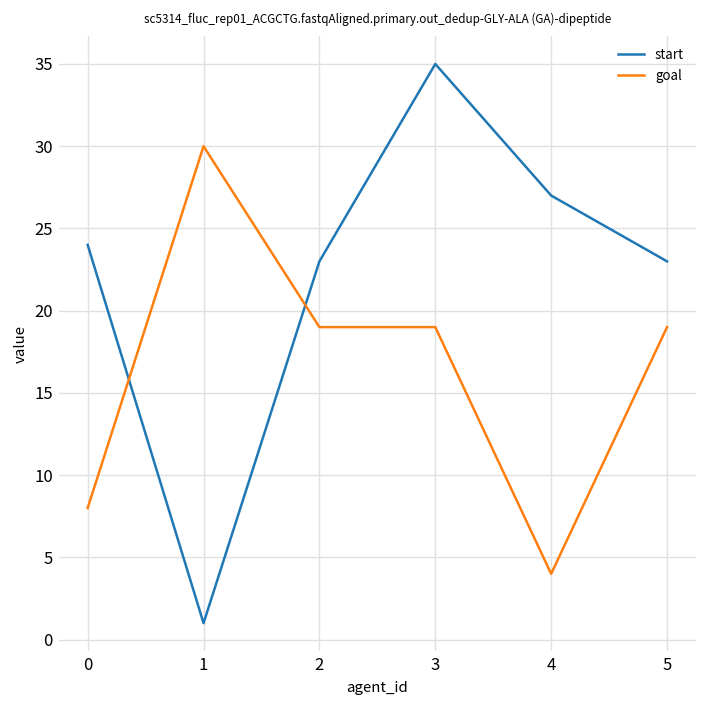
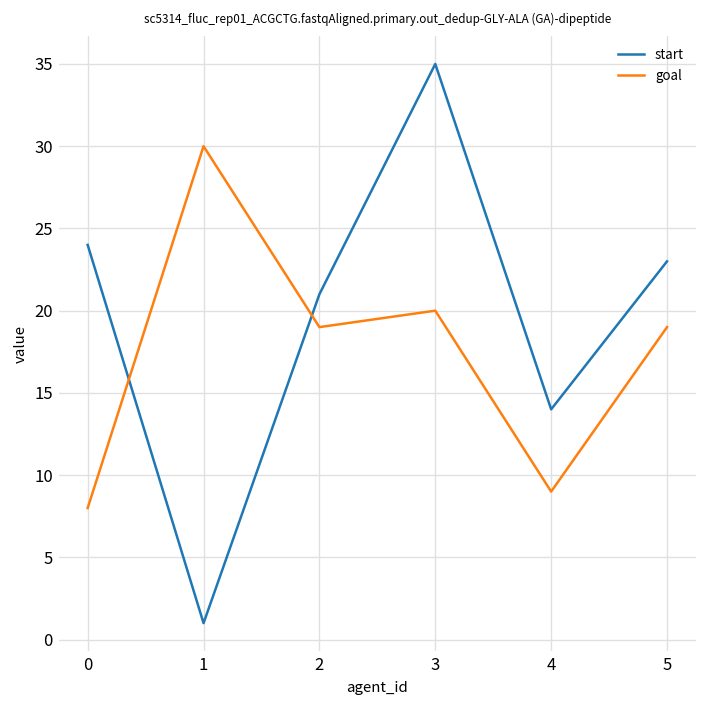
start, 2: 23 -> 21
goal, 3: 19 -> 20
start, 4: 27 -> 14
goal, 4: 4 -> 9
